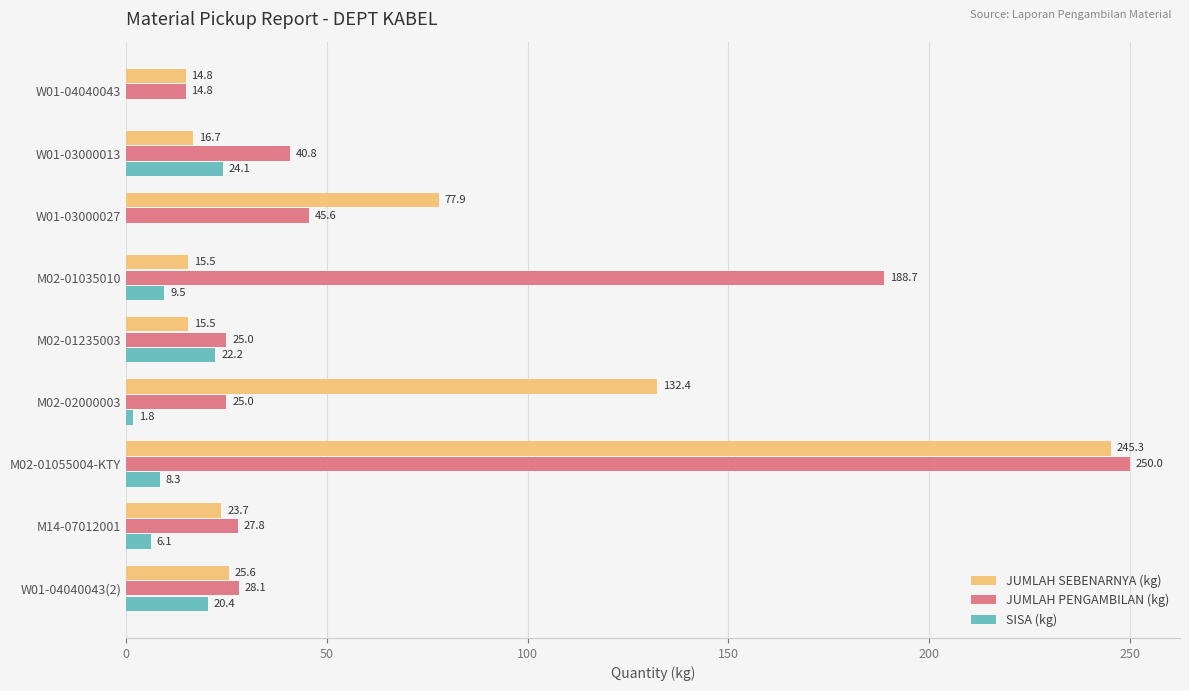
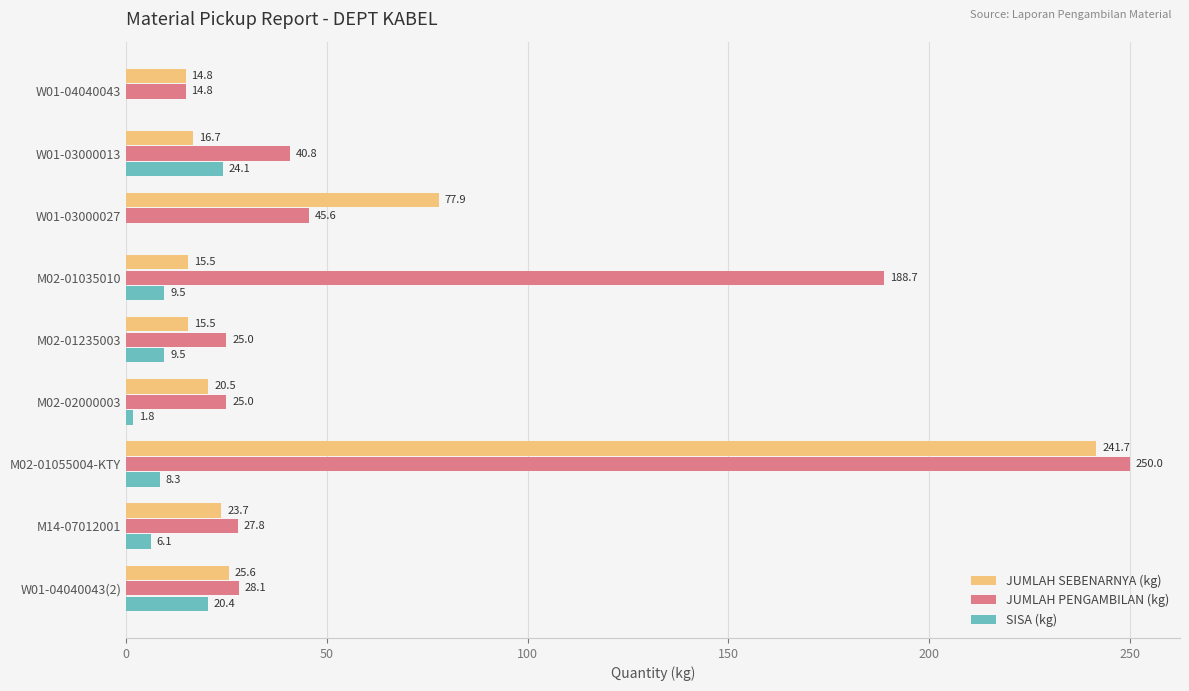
SISA (kg), M02-01235003: 22.2 -> 9.5
JUMLAH SEBENARNYA (kg), M02-02000003: 132.4 -> 20.5
JUMLAH SEBENARNYA (kg), M02-01055004-KTY: 245.3 -> 241.7
